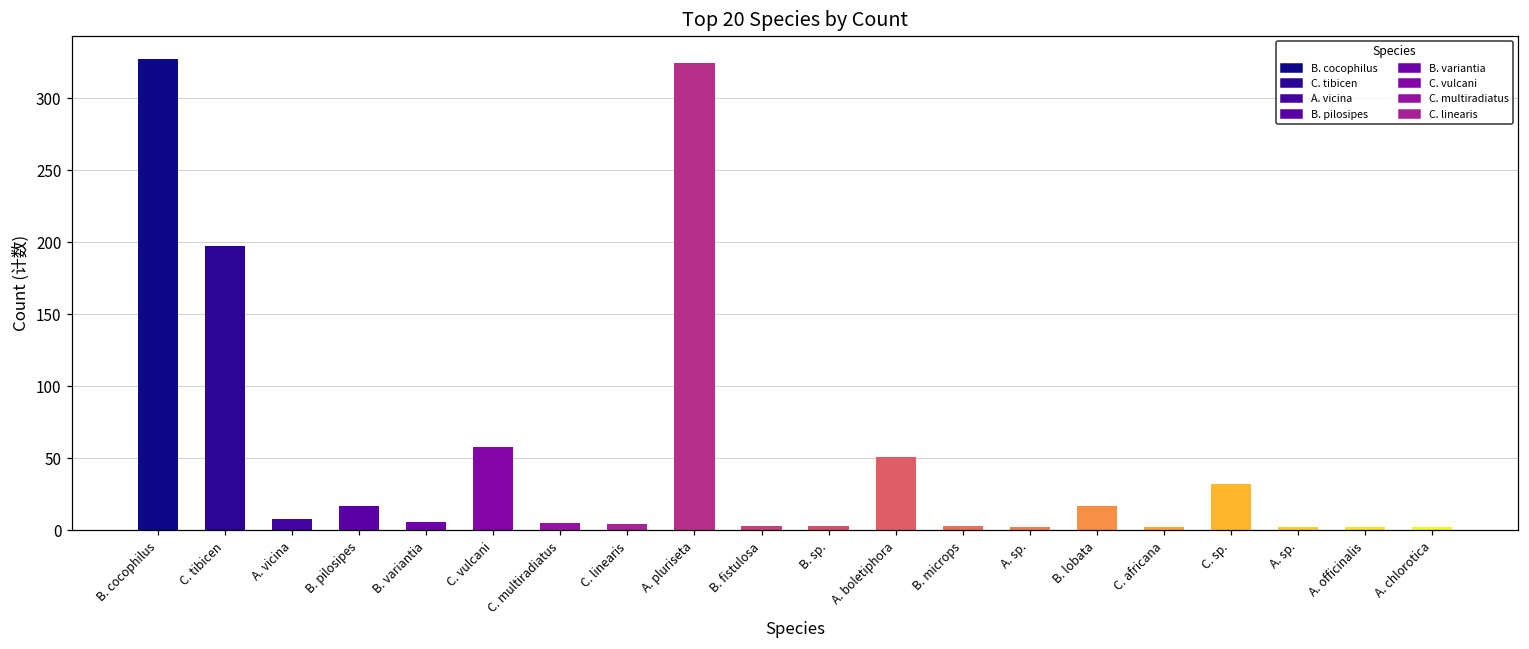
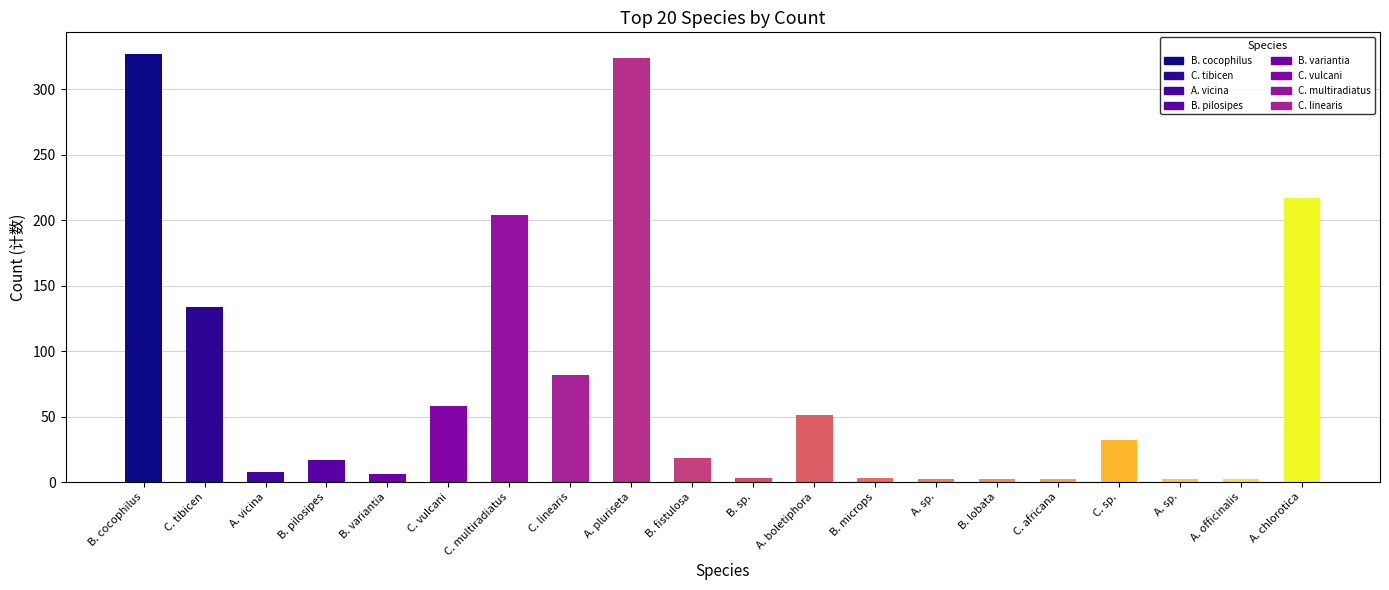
C. tibicen: 197 -> 134
C. multiradiatus: 5 -> 204
C. linearis: 4 -> 82
B. fistulosa: 3 -> 18
B. lobata: 17 -> 2
A. chlorotica: 2 -> 217
